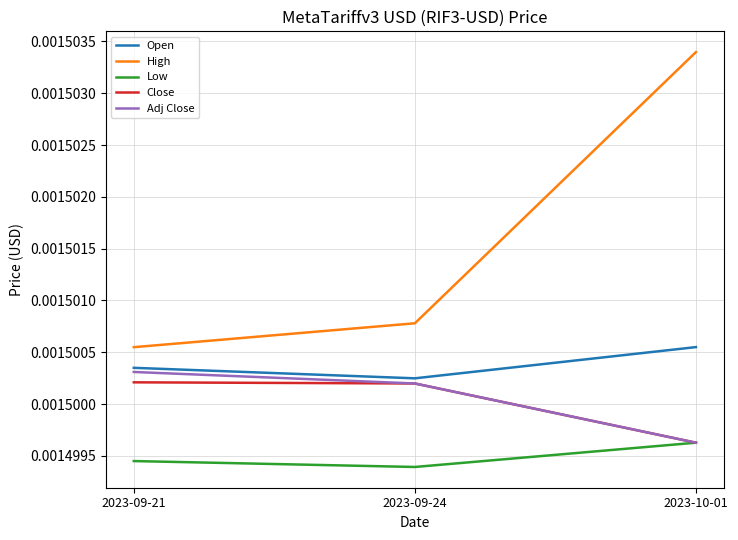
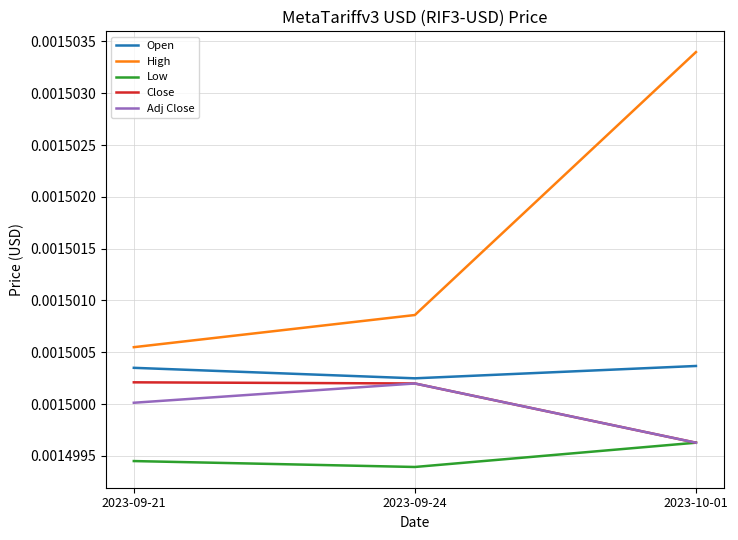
Adj Close, 2023-09-21: 0.00150031 -> 0.00150001
High, 2023-09-24: 0.00150078 -> 0.00150086
Open, 2023-10-01: 0.00150055 -> 0.00150037
